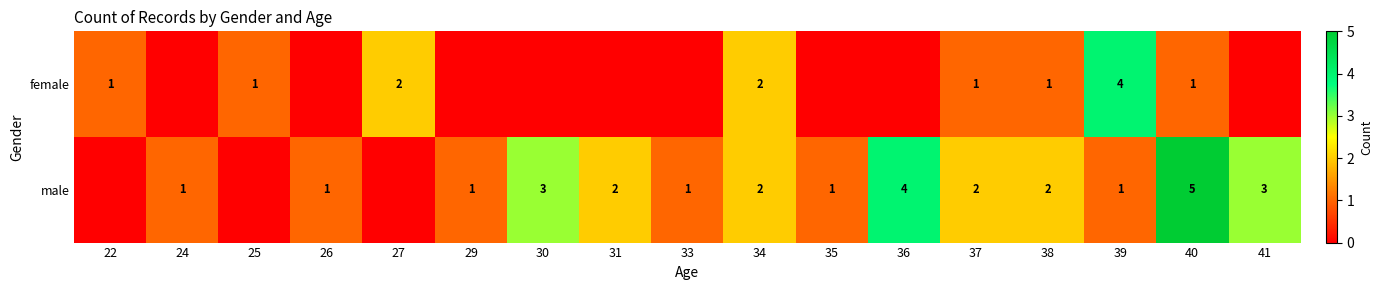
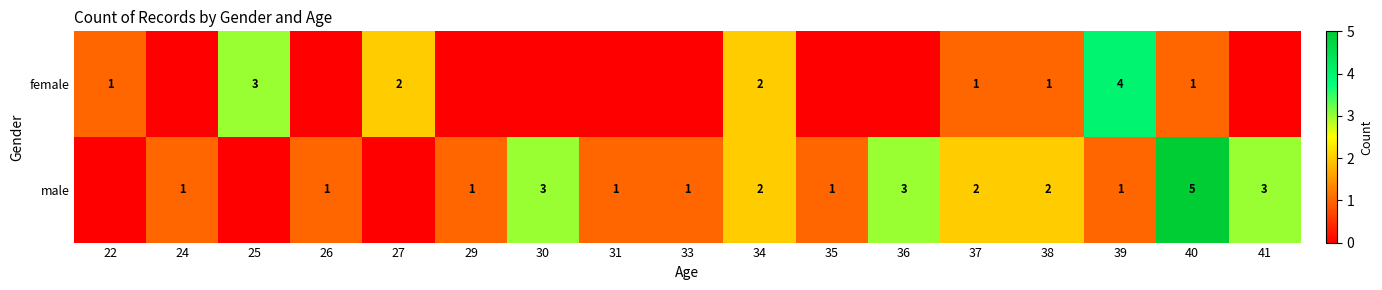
female, 25: 1 -> 3
male, 31: 2 -> 1
male, 36: 4 -> 3
